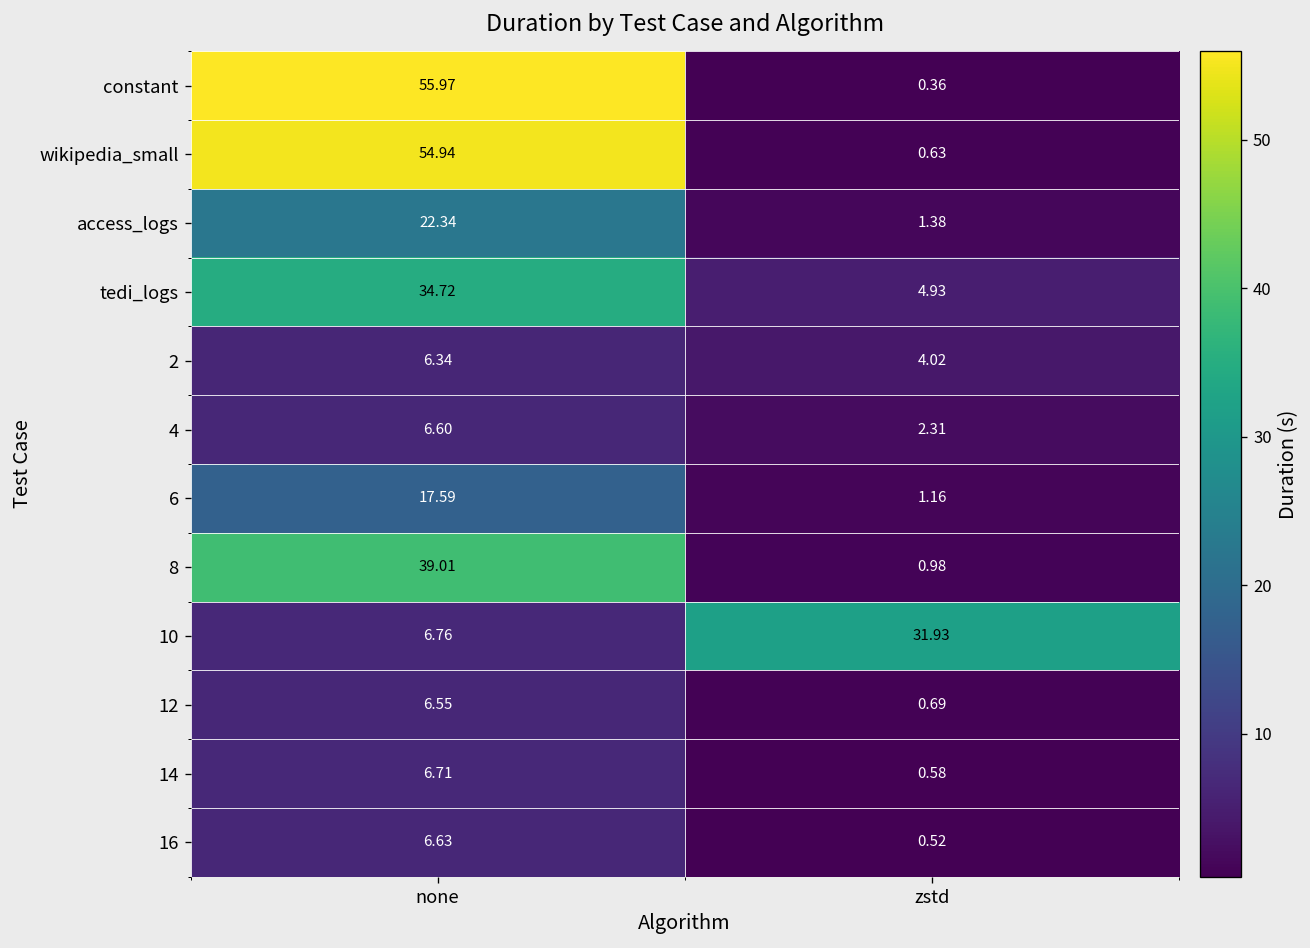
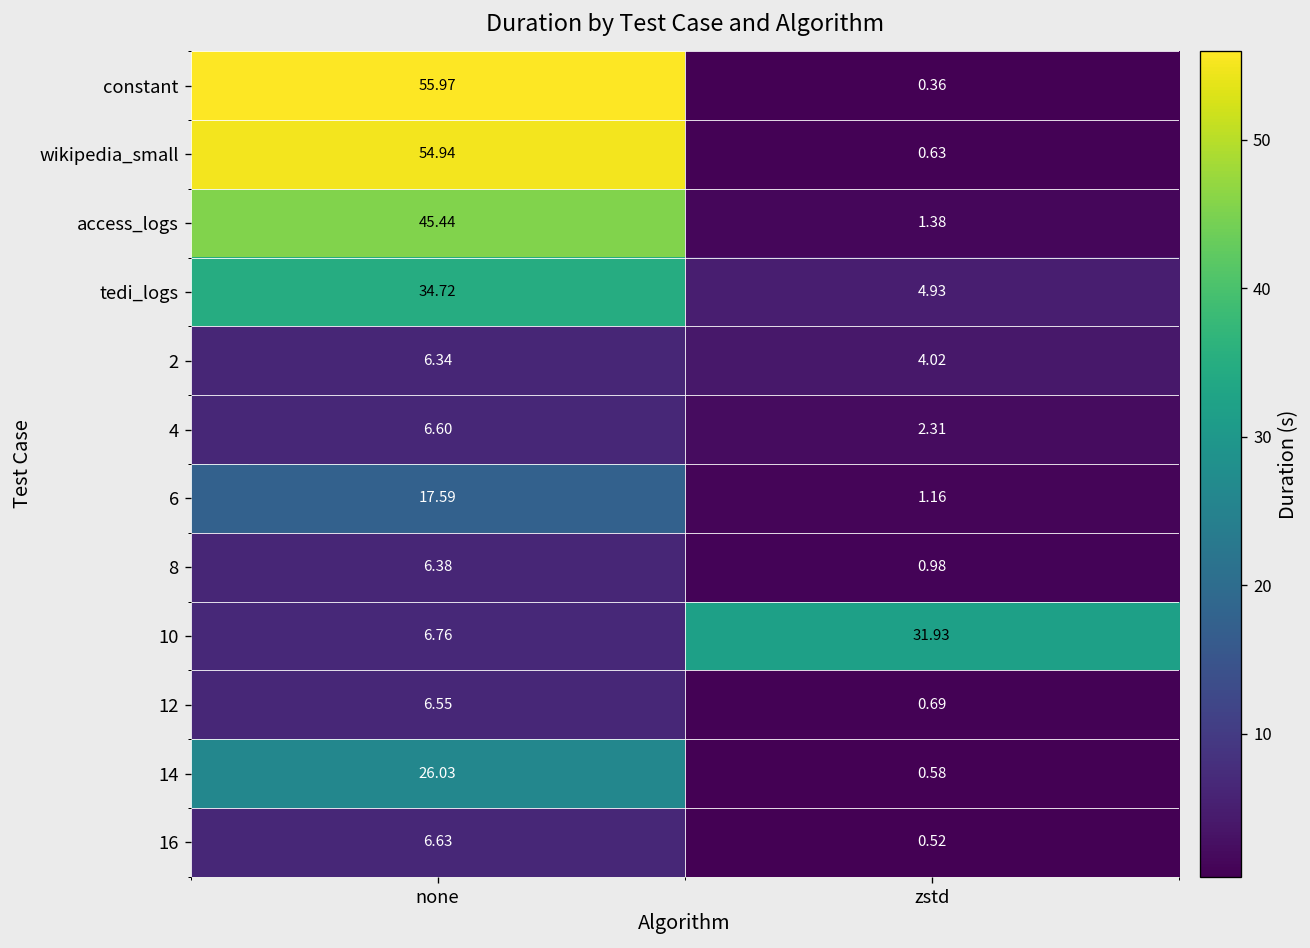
access_logs, none: 22.34 -> 45.44
8, none: 39.01 -> 6.38
14, none: 6.71 -> 26.03
